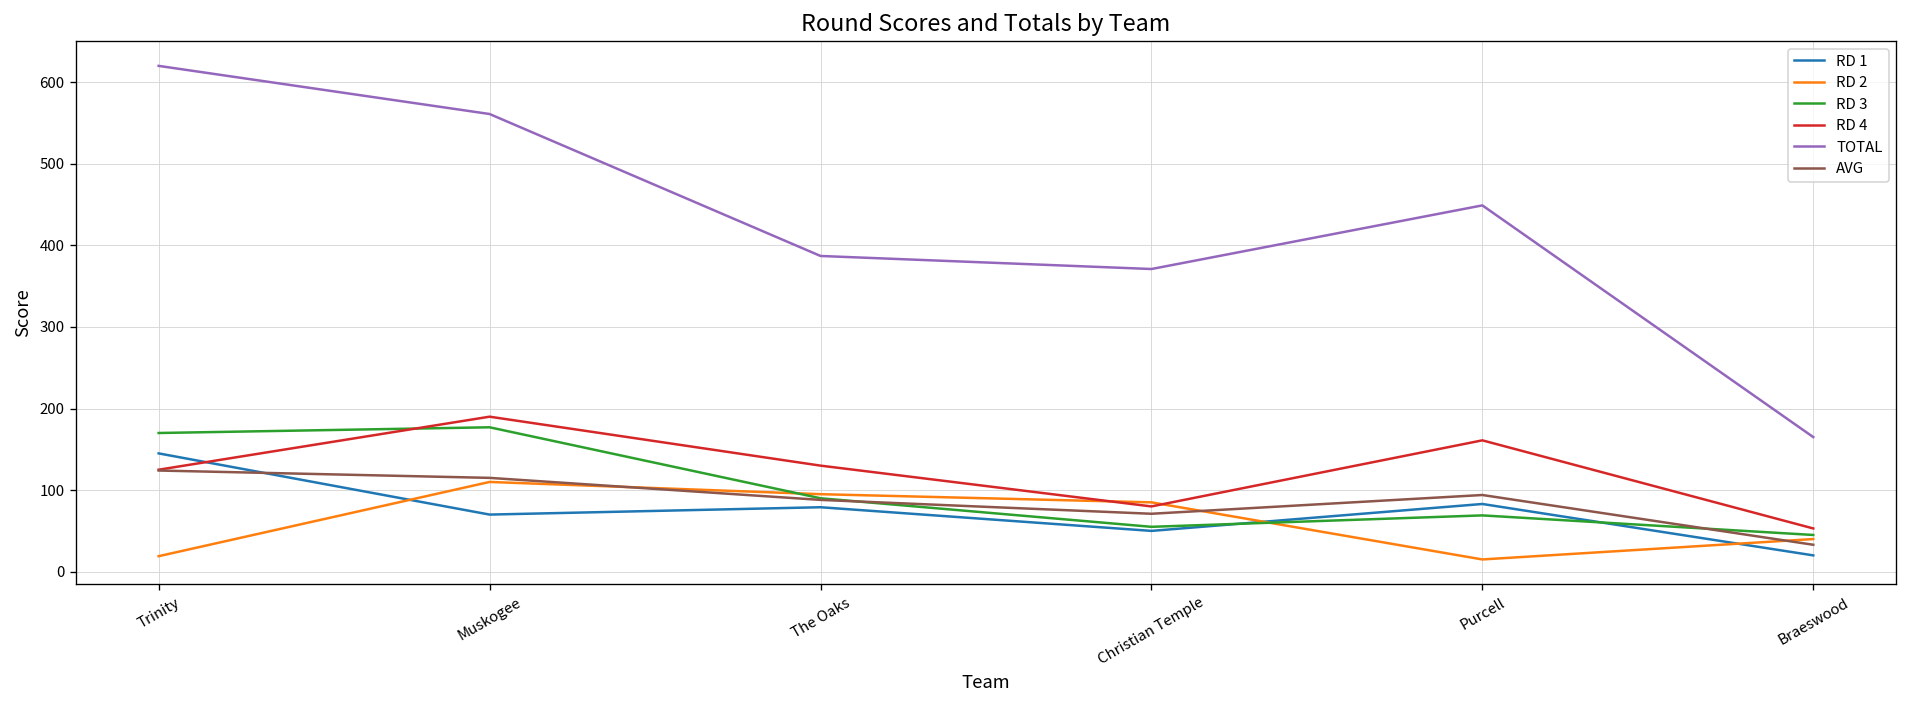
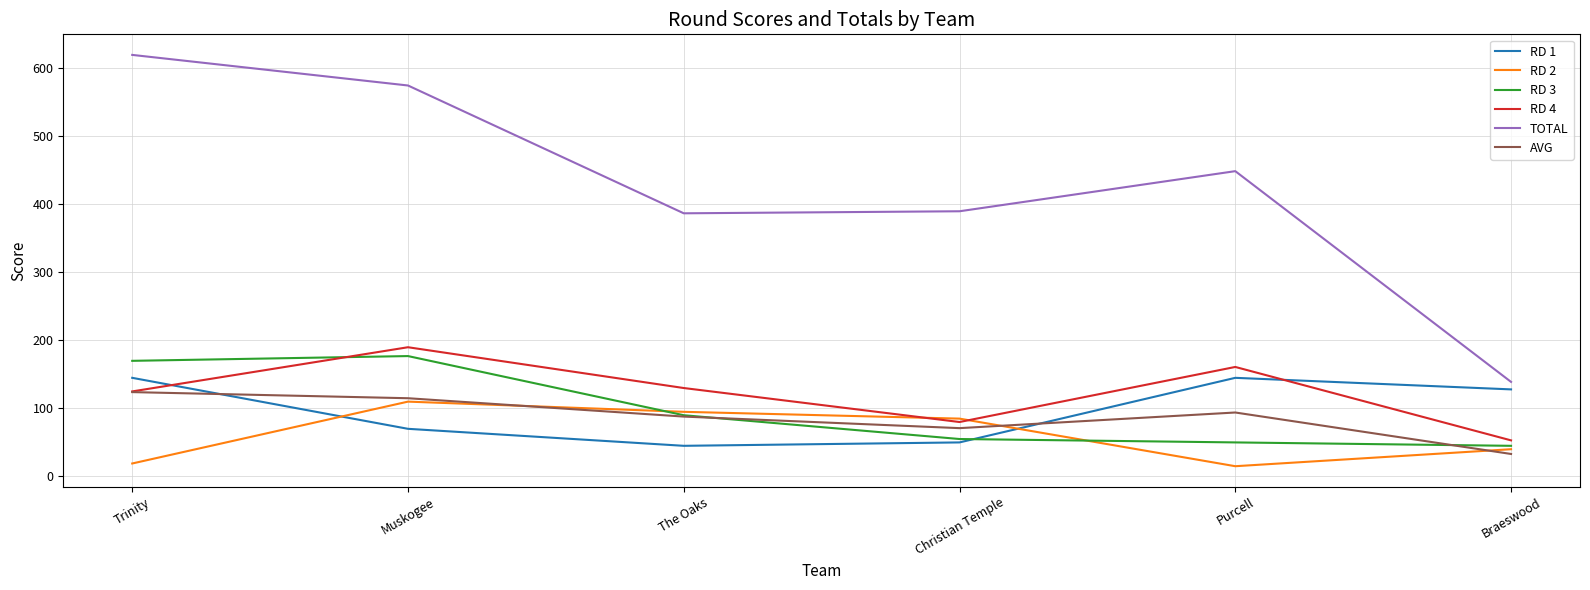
TOTAL, Muskogee: 560 -> 580
RD 1, The Oaks: 80 -> 50
TOTAL, Christian Temple: 370 -> 390
RD 1, Purcell: 80 -> 150
RD 3, Purcell: 70 -> 50
RD 1, Braeswood: 20 -> 130
TOTAL, Braeswood: 170 -> 140
